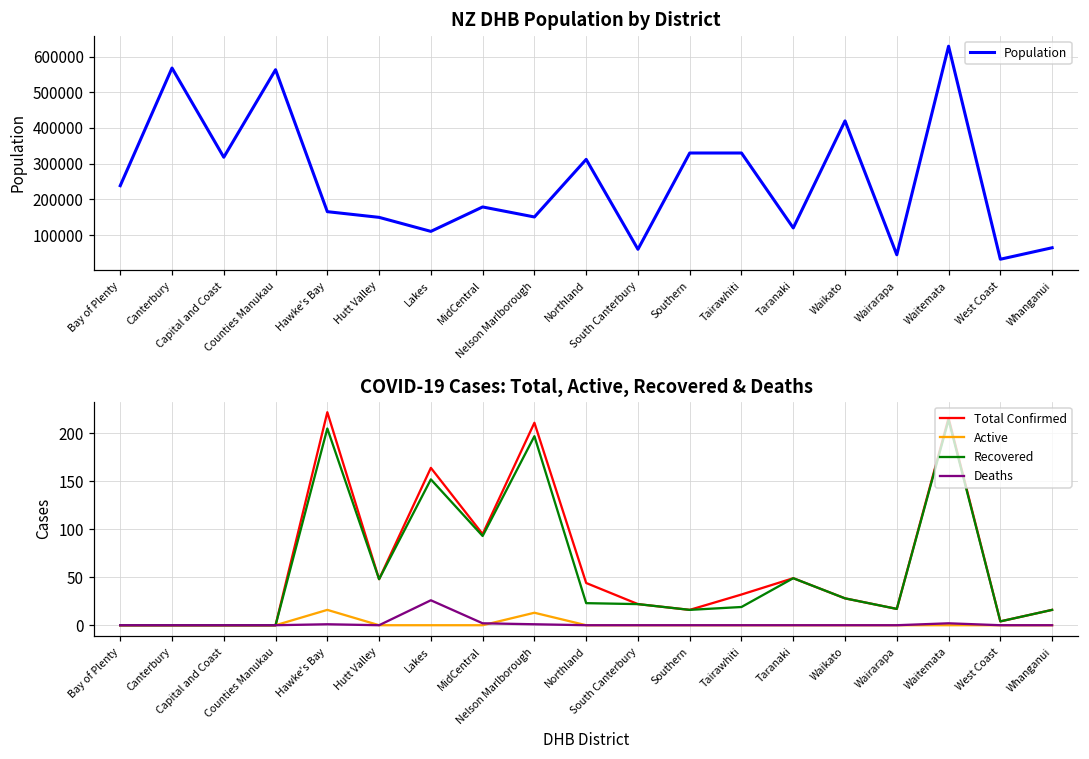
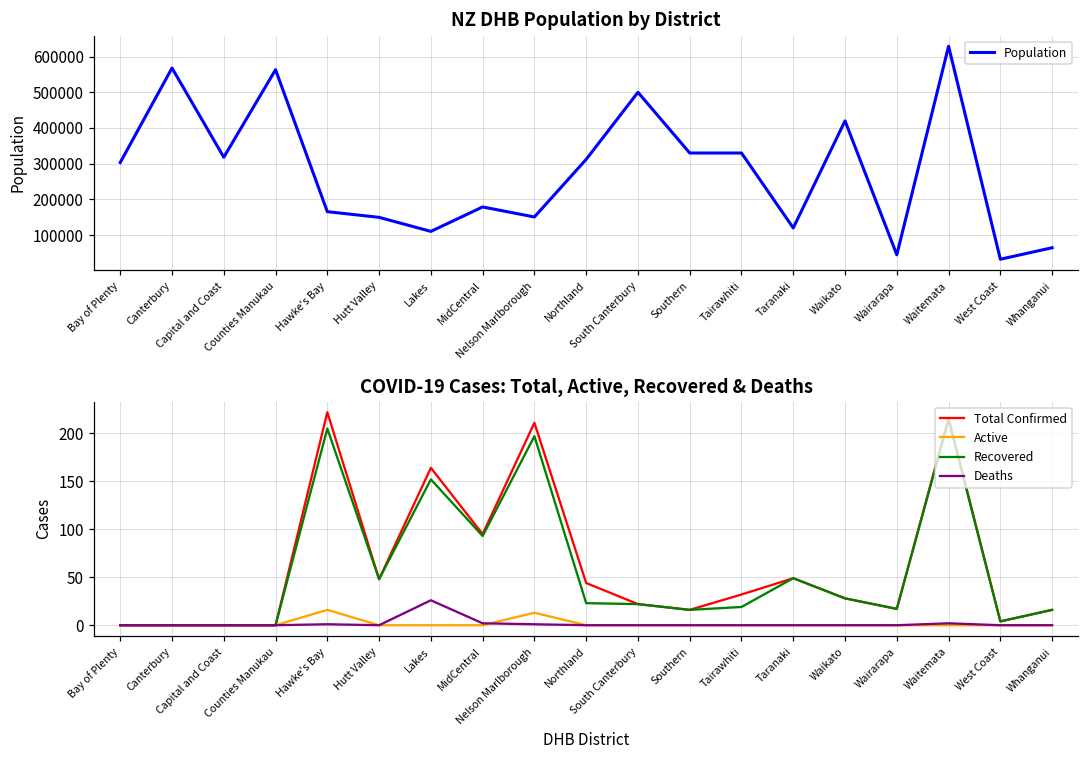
NZ DHB Population by District, Bay of Plenty: 240000 -> 300000
NZ DHB Population by District, South Canterbury: 60000 -> 500000
